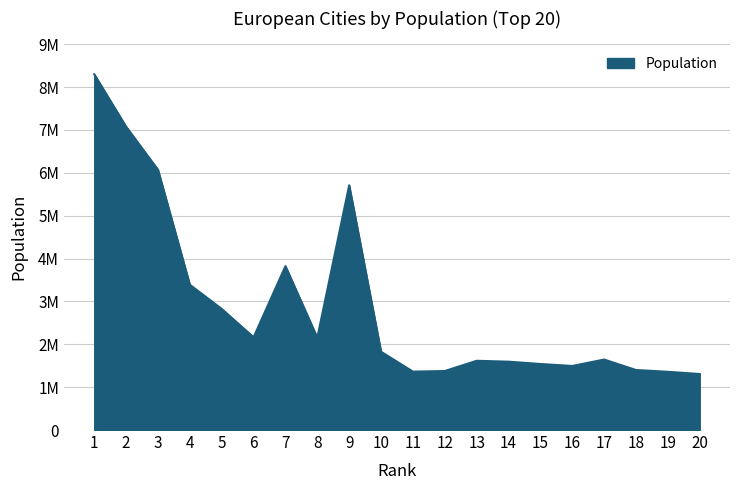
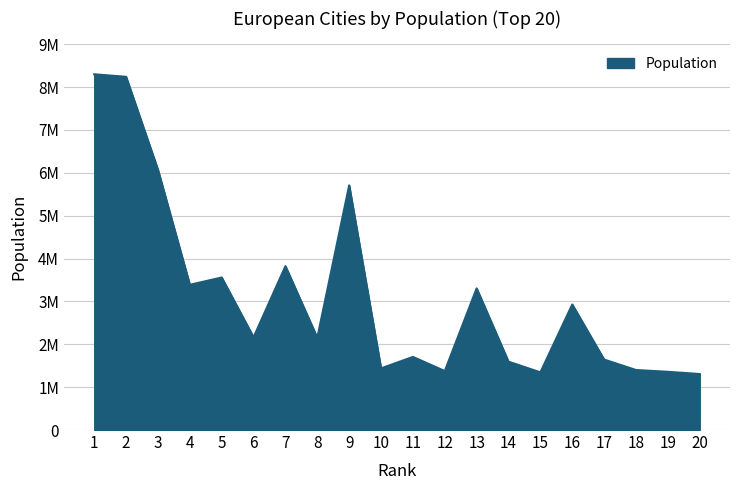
2: 7100000 -> 8200000
5: 2800000 -> 3600000
10: 1800000 -> 1400000
11: 1400000 -> 1700000
13: 1600000 -> 3300000
15: 1500000 -> 1300000
16: 1500000 -> 2900000
